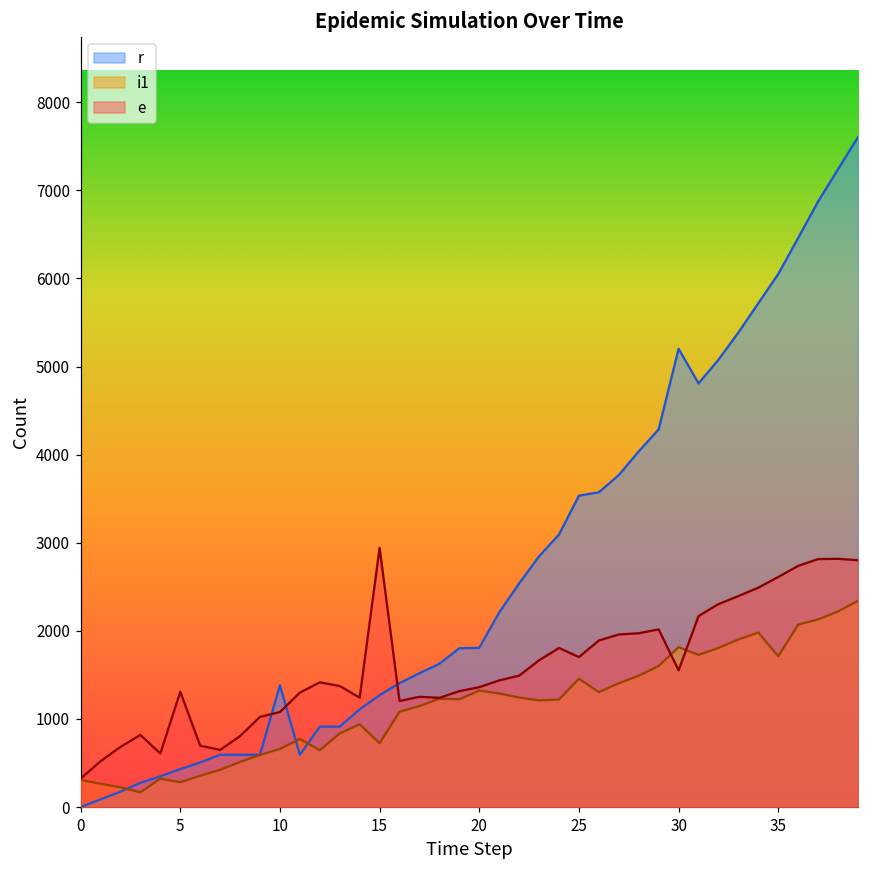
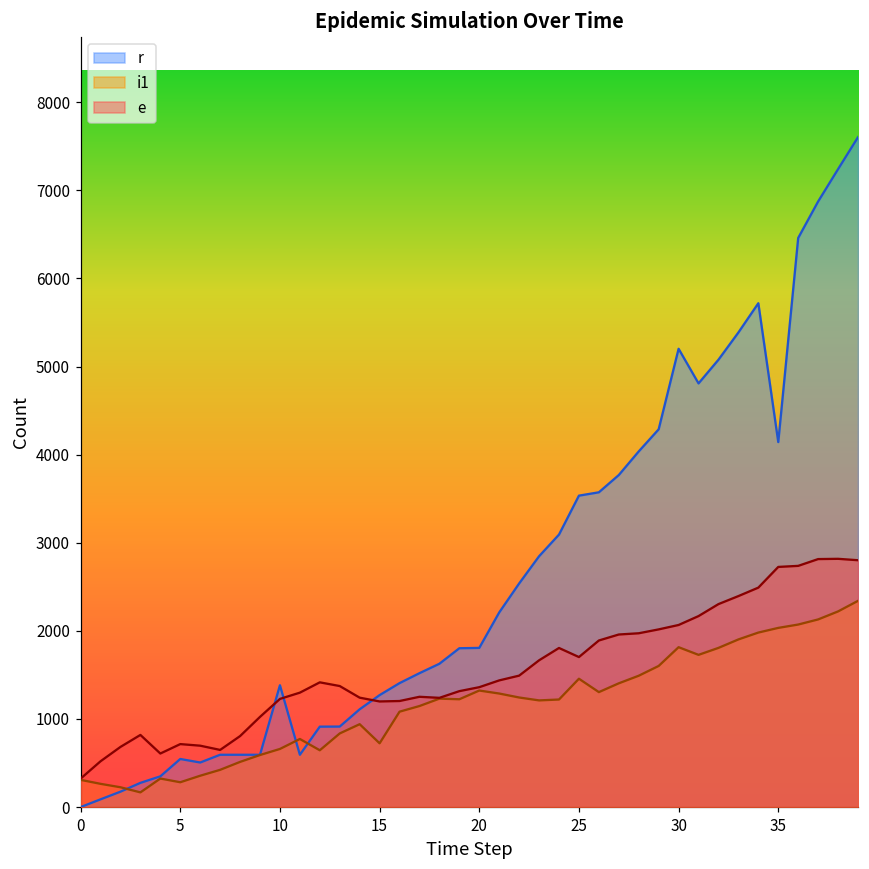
r, 5: 400 -> 500
e, 5: 1300 -> 700
e, 10: 1100 -> 1200
e, 15: 2900 -> 1200
e, 30: 1600 -> 2100
r, 35: 6100 -> 4100
i1, 35: 1700 -> 2000
e, 35: 2600 -> 2700
